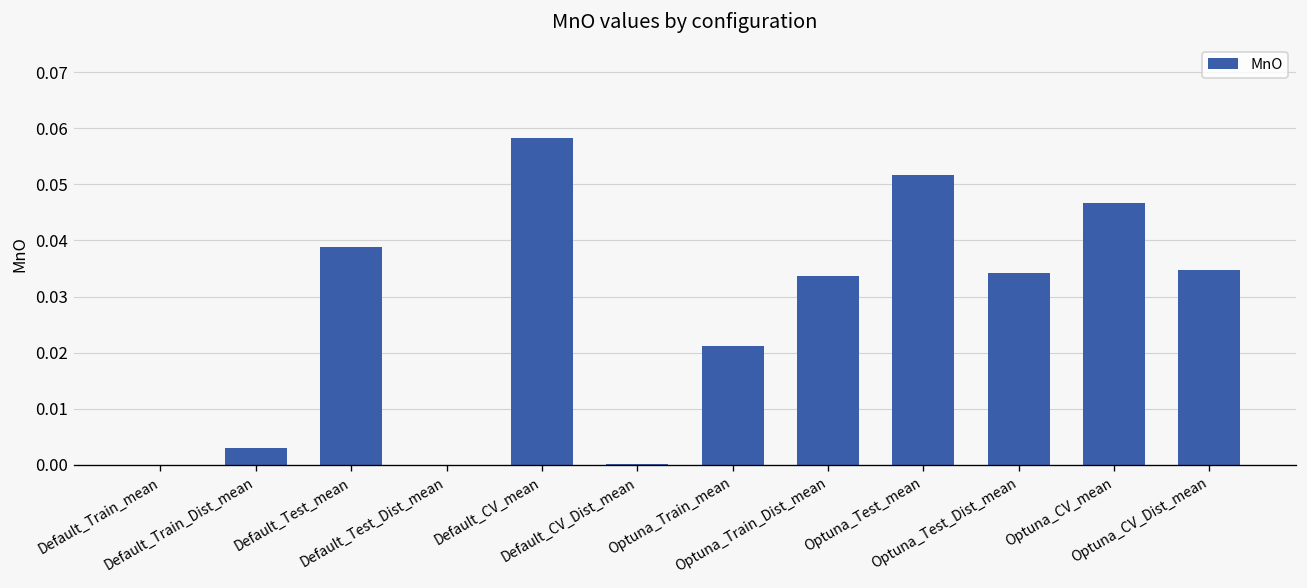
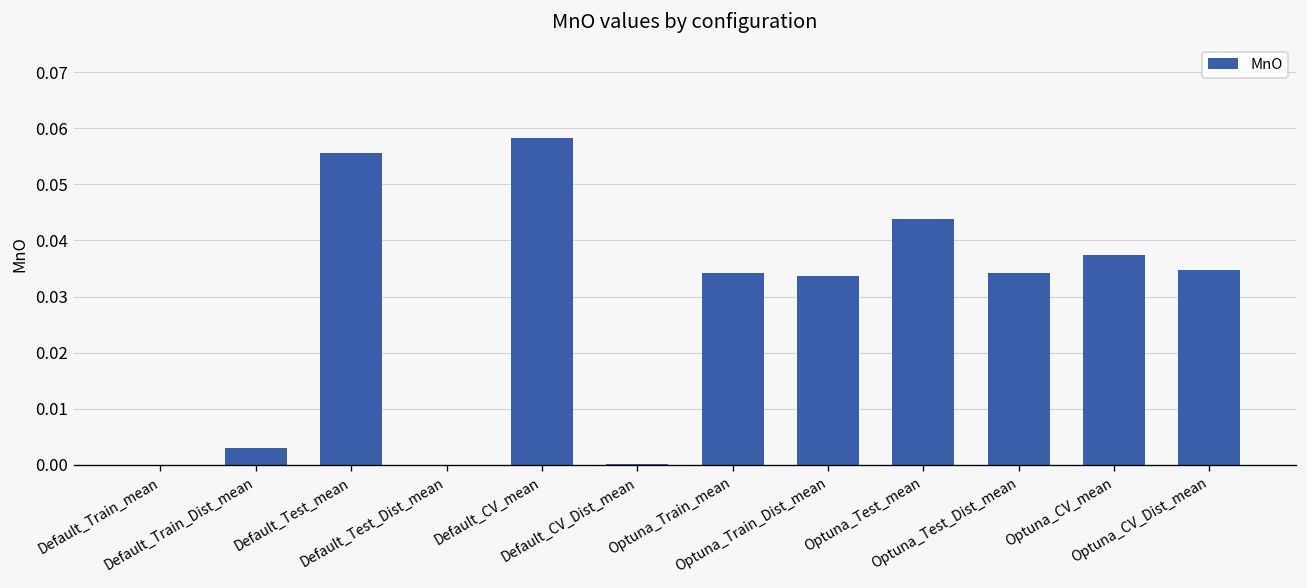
Default_Test_mean: 0.039 -> 0.056
Optuna_Train_mean: 0.021 -> 0.034
Optuna_Test_mean: 0.052 -> 0.044
Optuna_CV_mean: 0.047 -> 0.037
